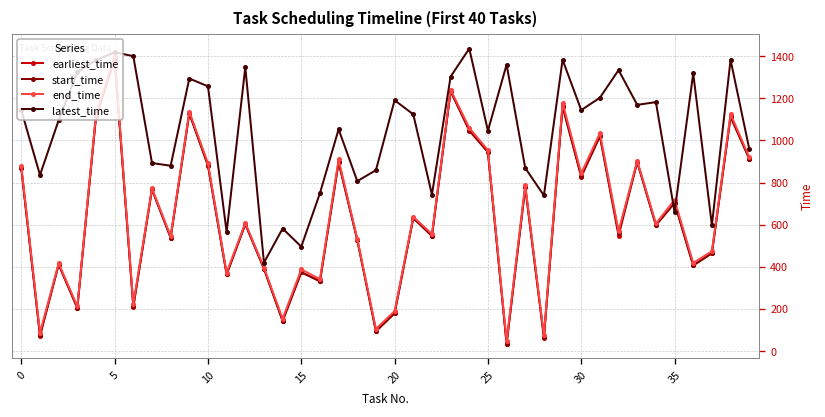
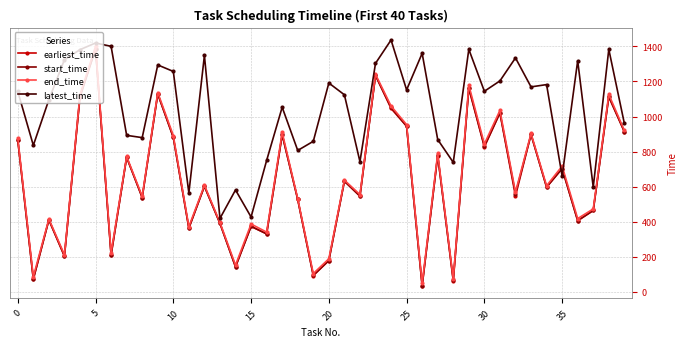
latest_time, 15: 500 -> 430
latest_time, 25: 1050 -> 1150
